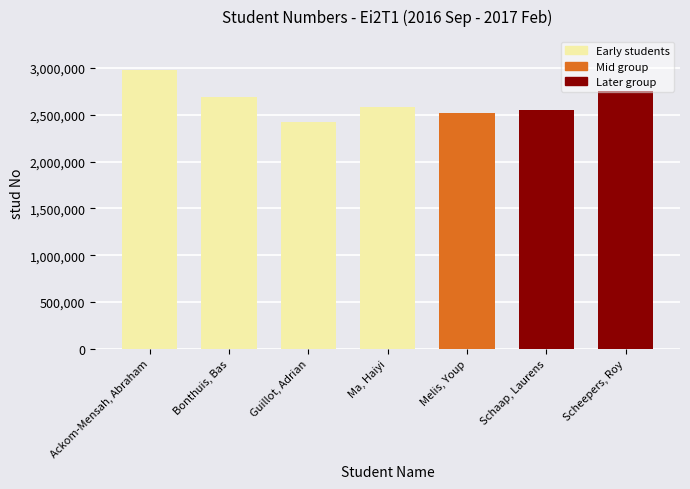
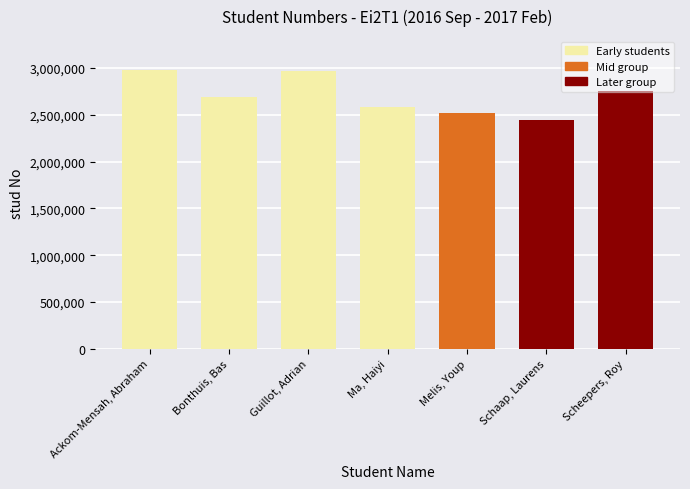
Guillot, Adrian: 2,400,000 -> 3,000,000
Schaap, Laurens: 2,600,000 -> 2,400,000
